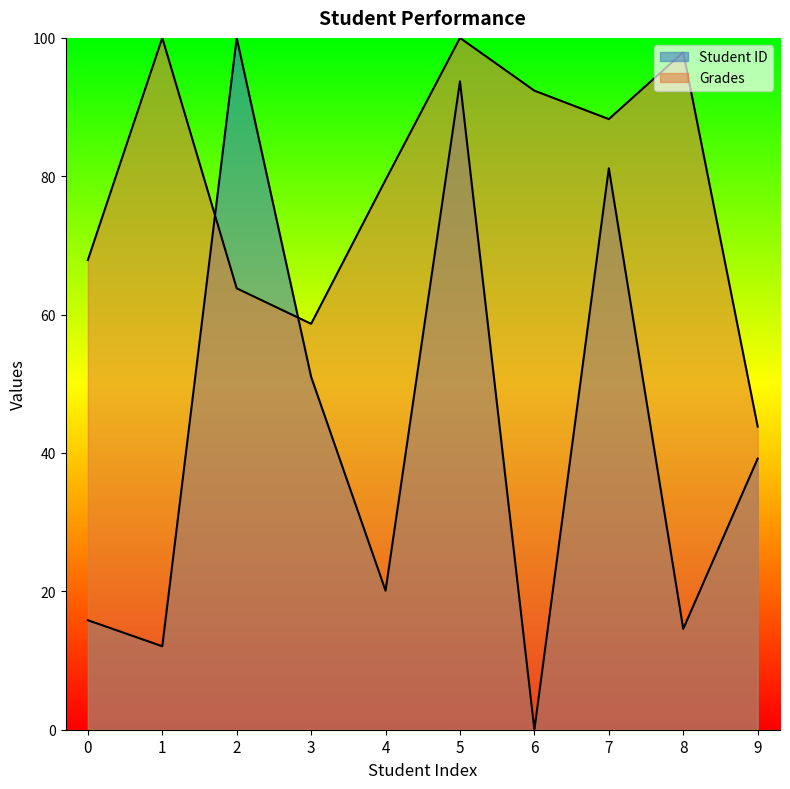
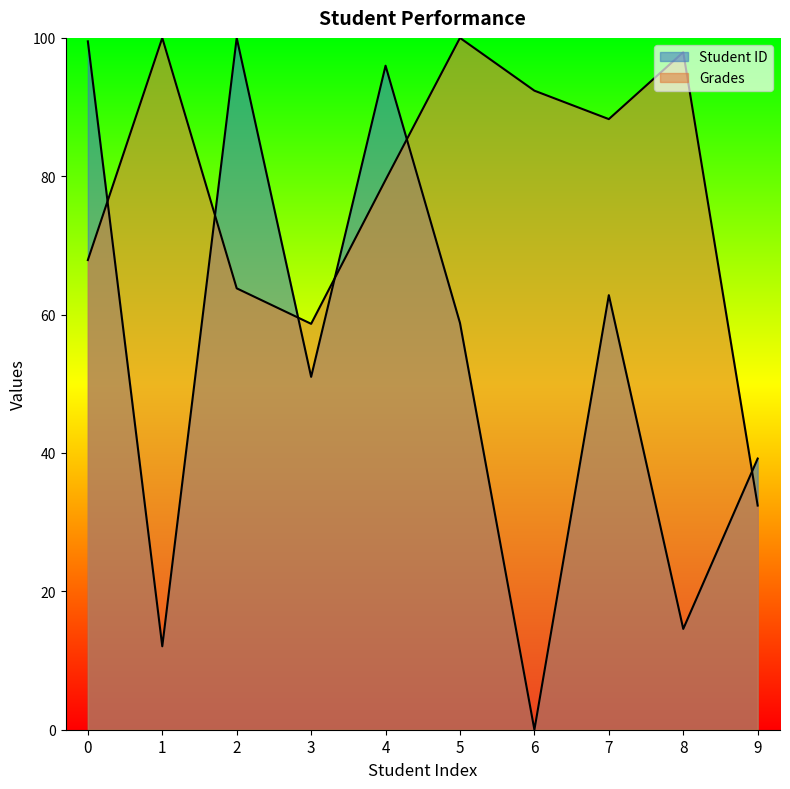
Student ID, 0: 16 -> 99
Student ID, 4: 20 -> 96
Student ID, 5: 94 -> 59
Student ID, 7: 81 -> 63
Grades, 9: 44 -> 32
